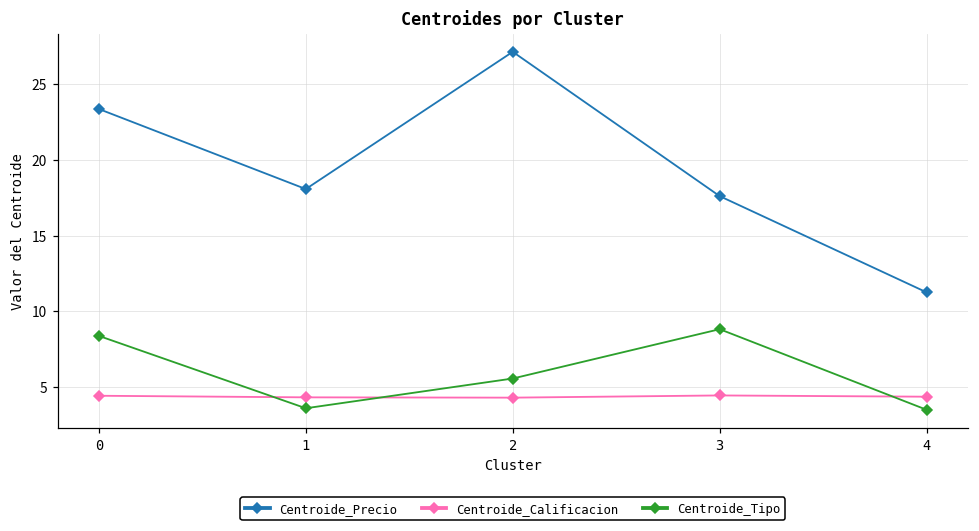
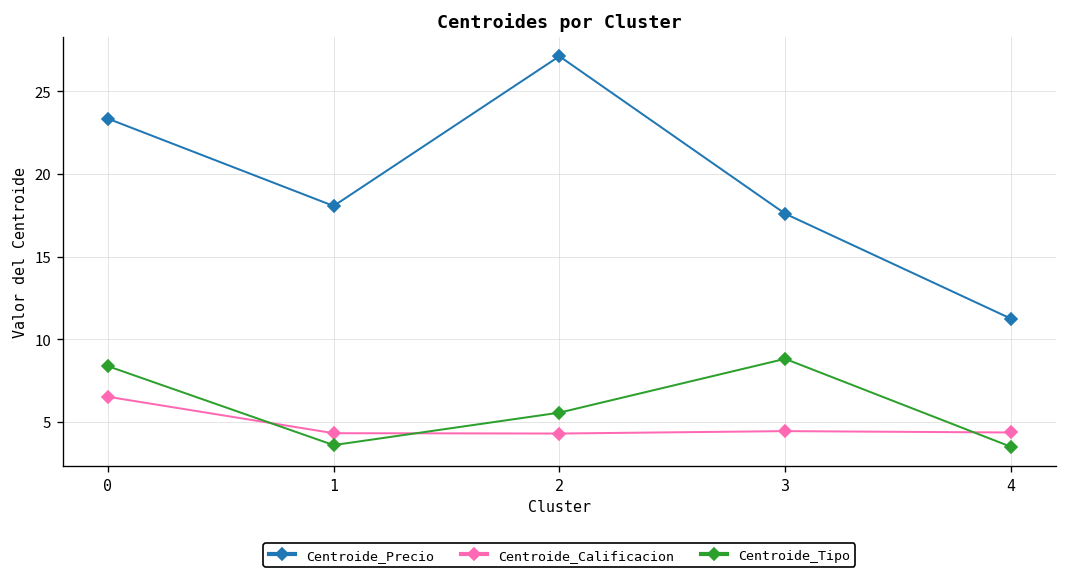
Centroide_Calificacion, 0: 4.4 -> 6.5
